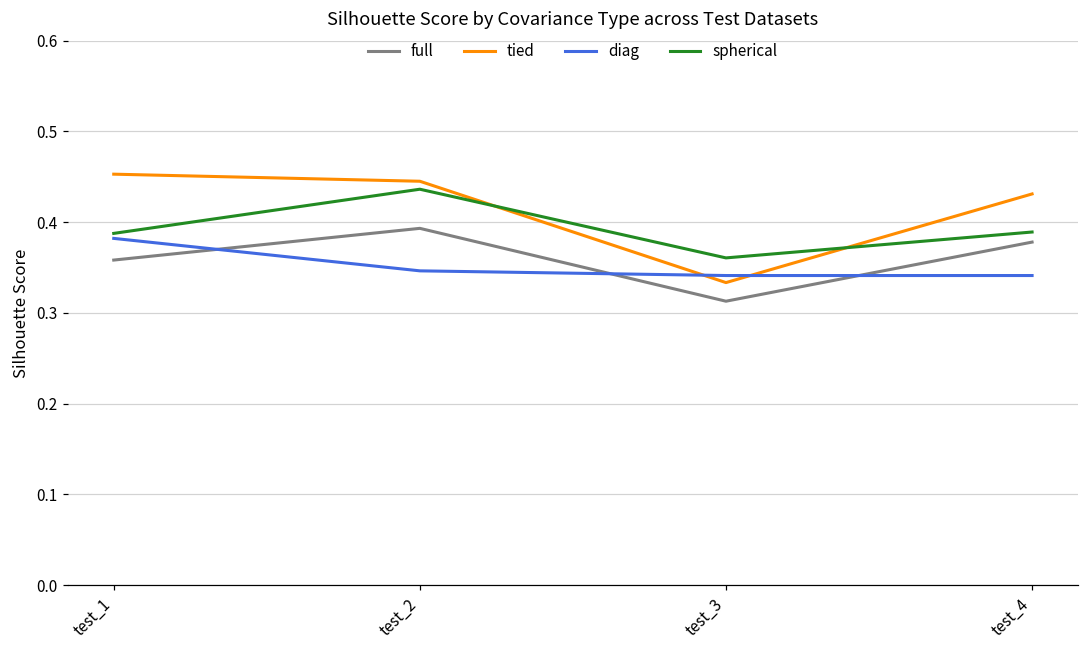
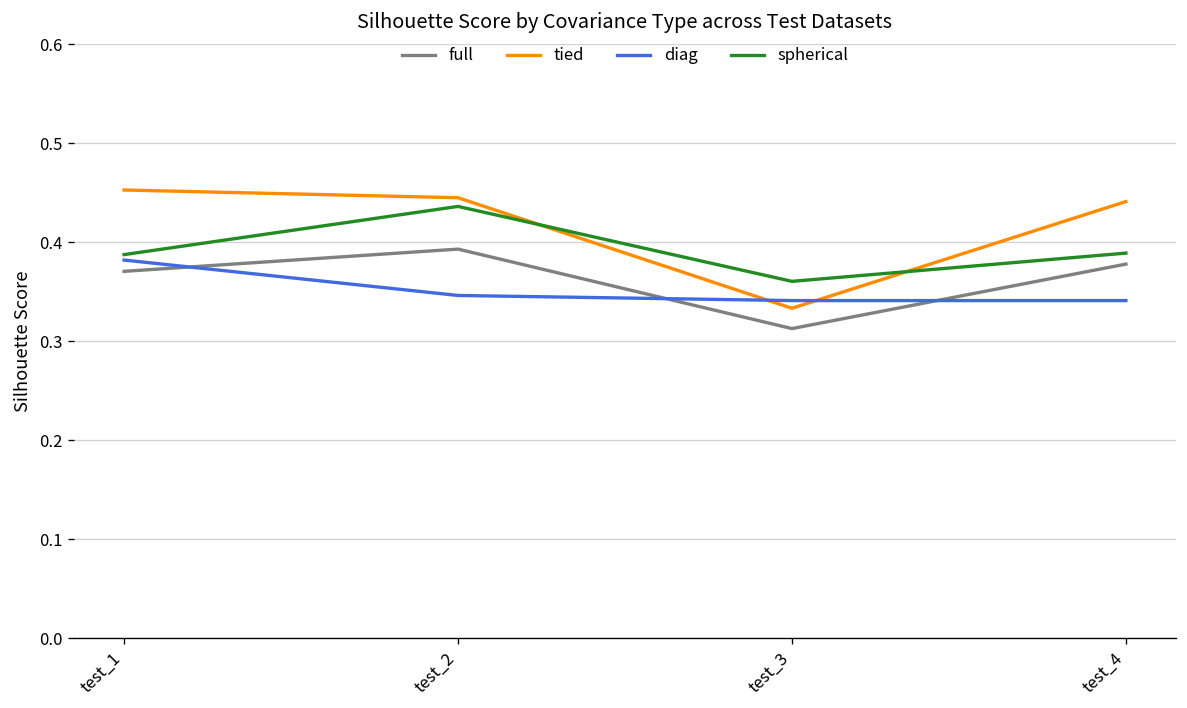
full, test_1: 0.36 -> 0.37
tied, test_4: 0.43 -> 0.44
